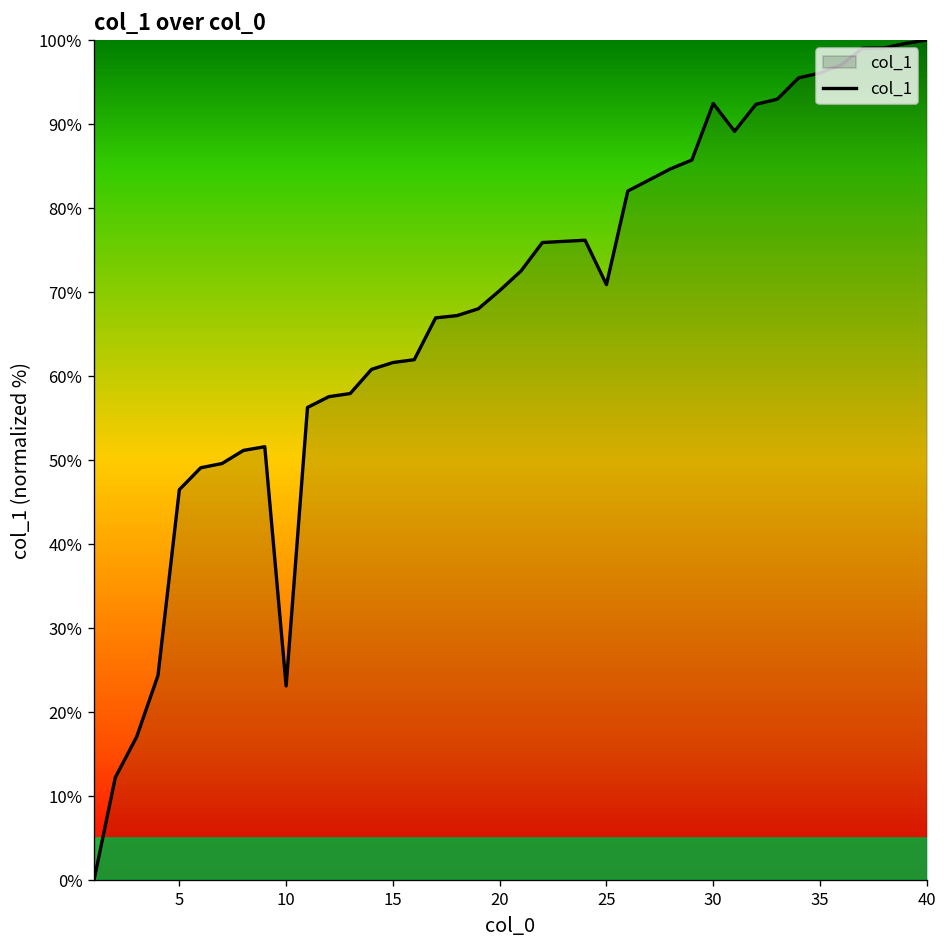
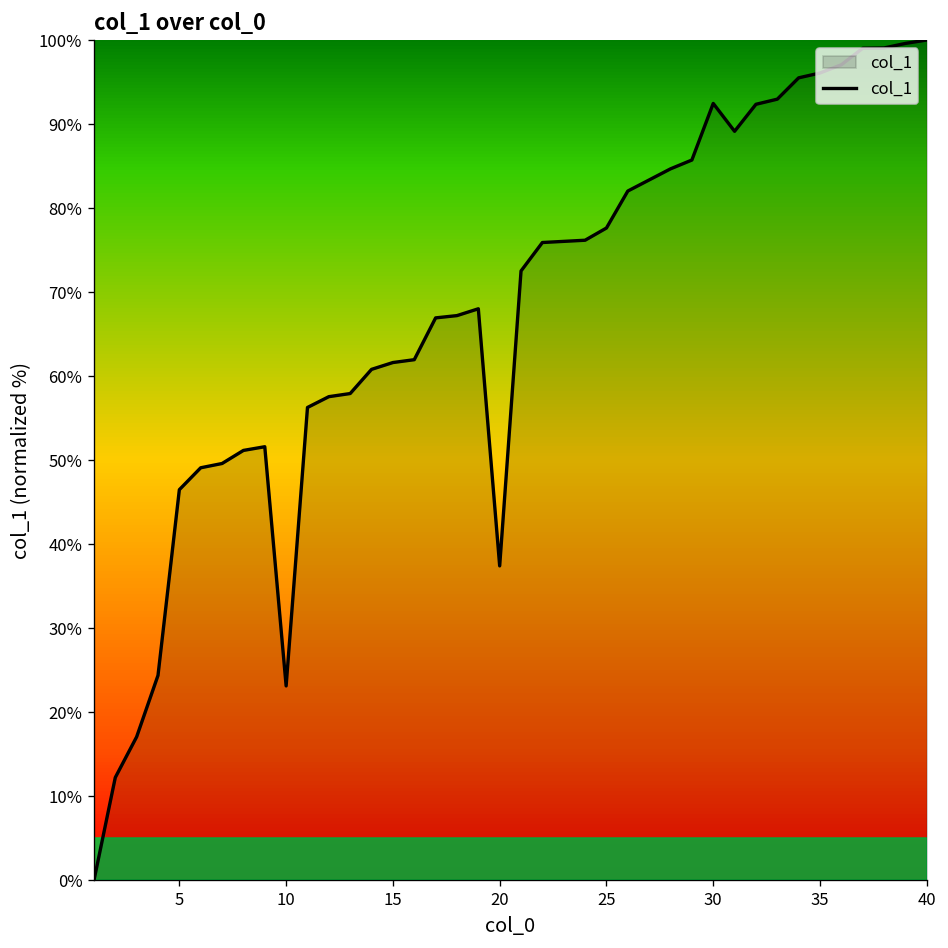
20: 70% -> 37%
25: 71% -> 78%
